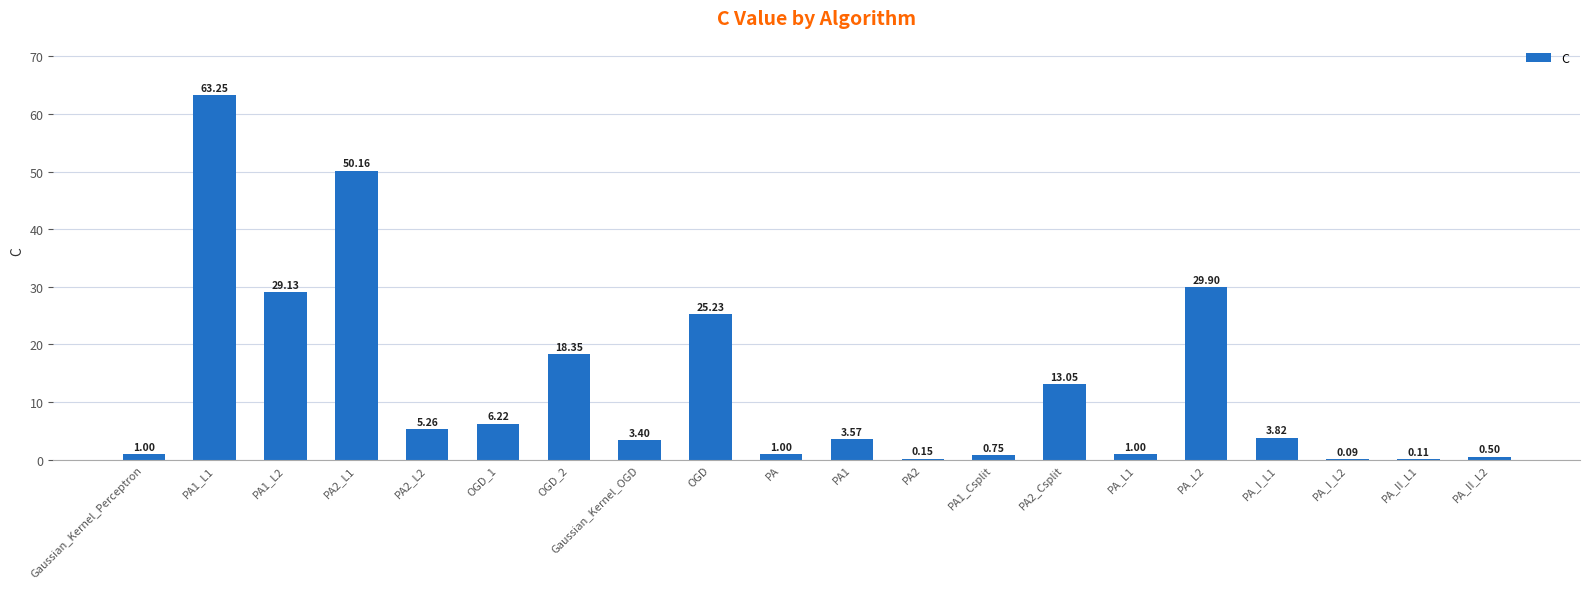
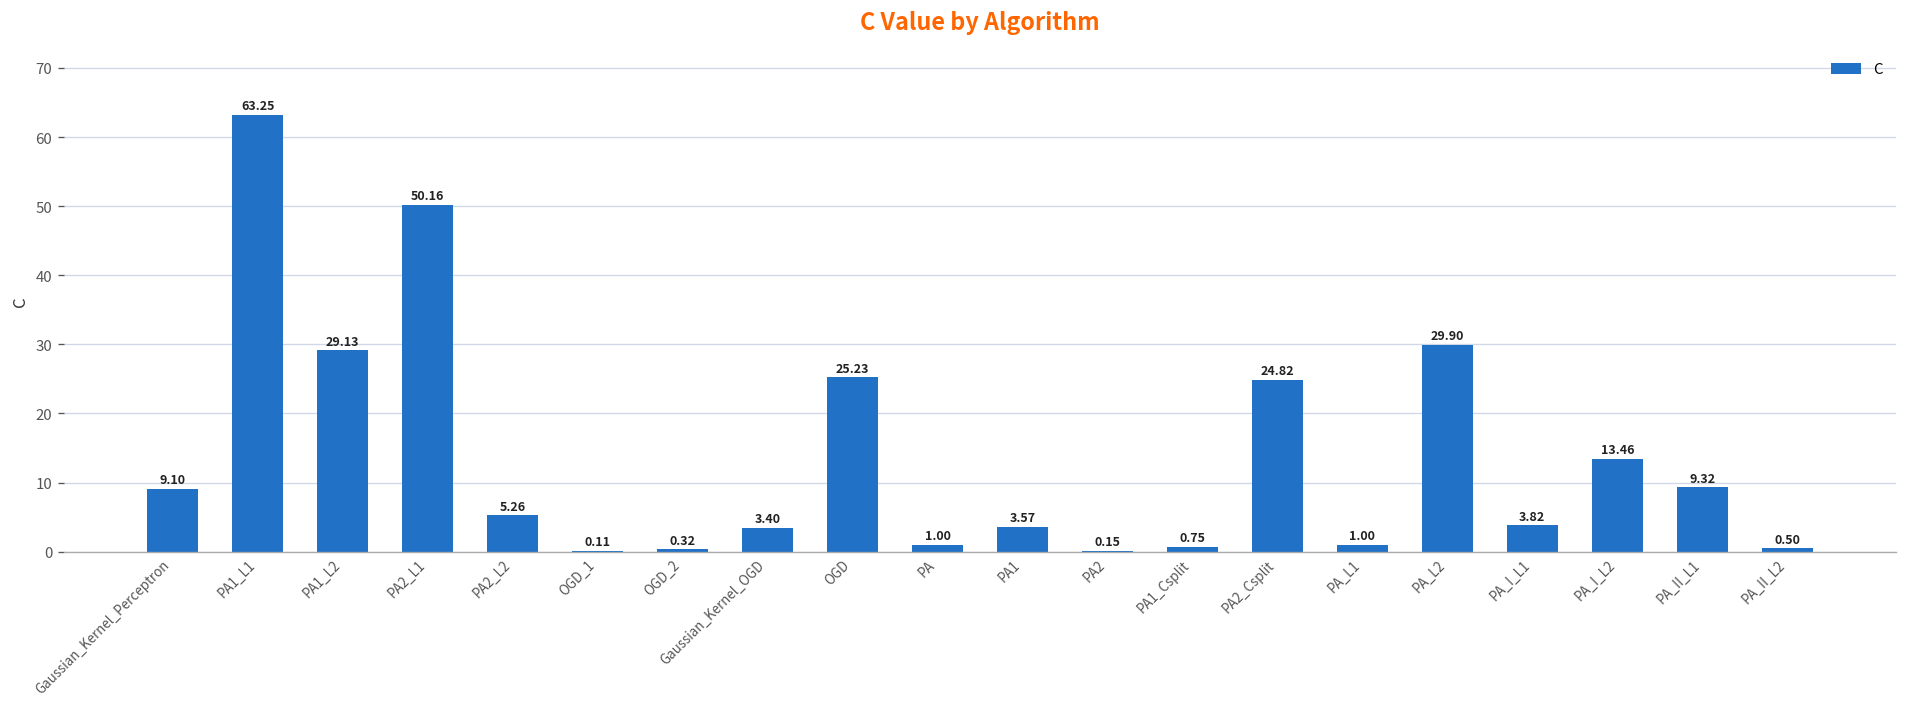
Gaussian_Kernel_Perceptron: 1.00 -> 9.10
OGD_1: 6.22 -> 0.11
OGD_2: 18.35 -> 0.32
PA2_Csplit: 13.05 -> 24.82
PA_I_L2: 0.09 -> 13.46
PA_II_L1: 0.11 -> 9.32
